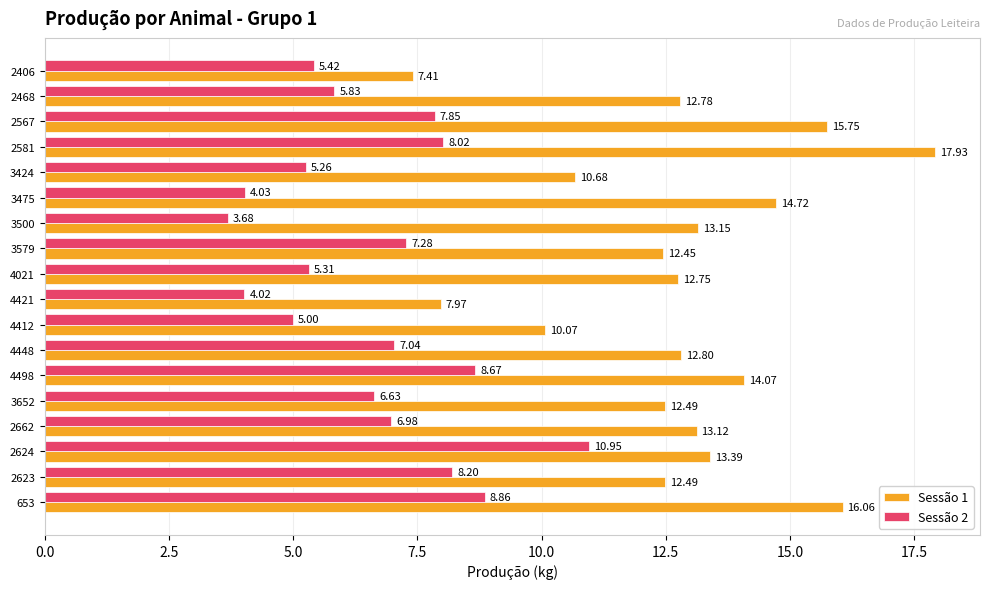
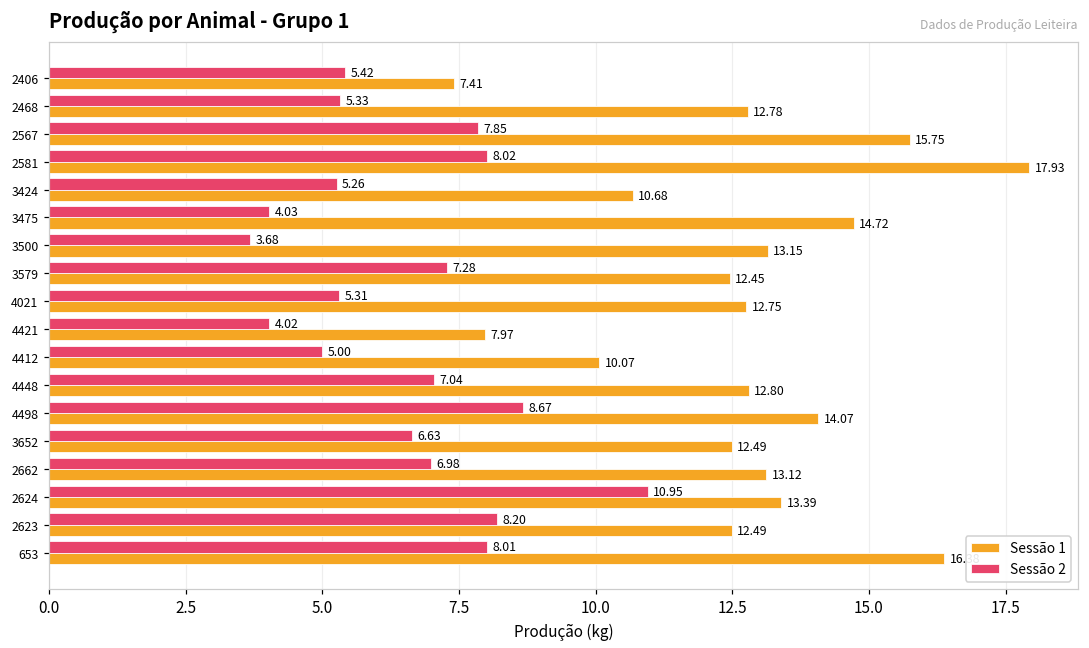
Sessão 2, 2468: 5.83 -> 5.33
Sessão 2, 653: 8.86 -> 8.01
Sessão 1, 653: 16.1 -> 16.4
